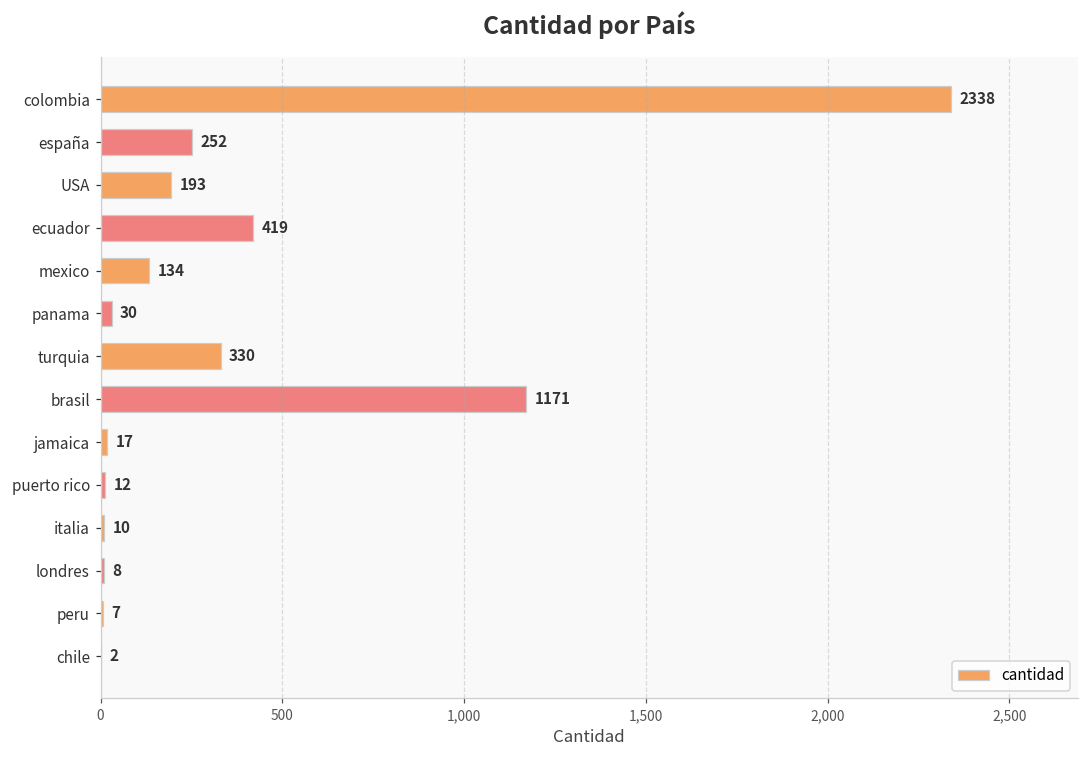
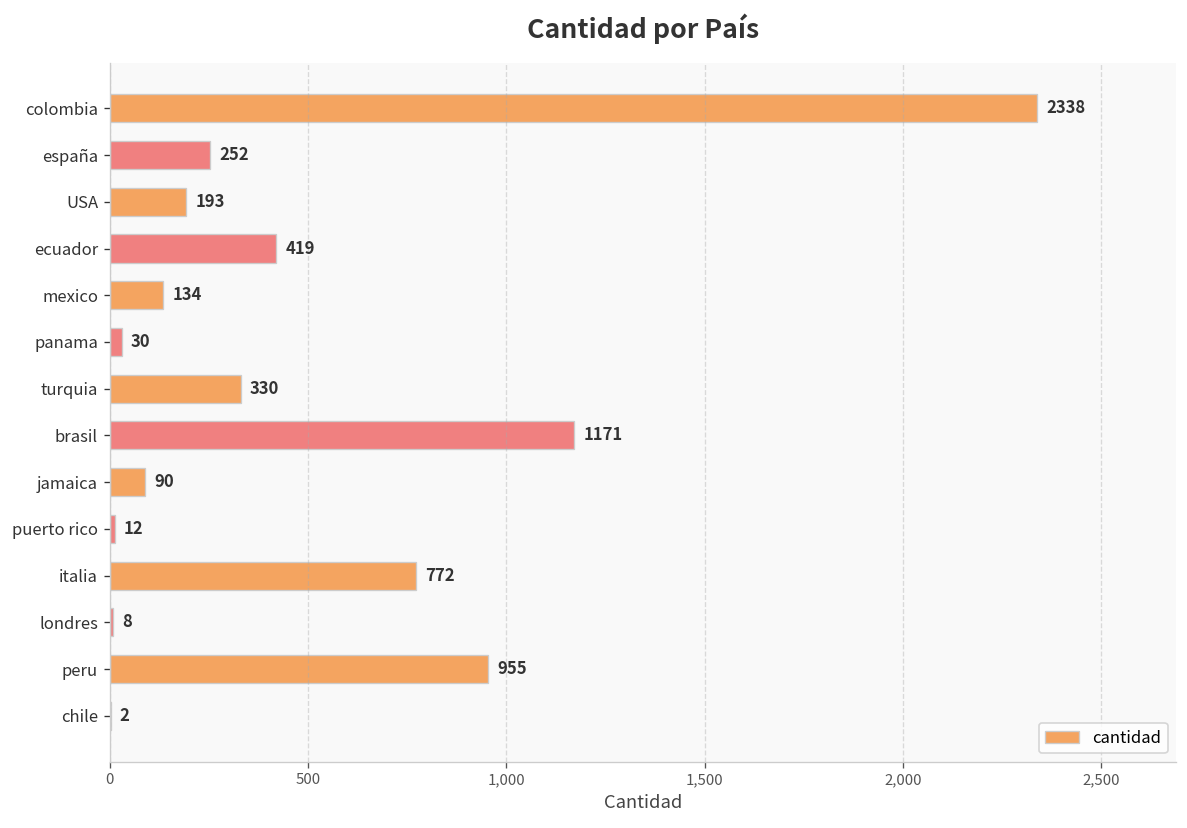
jamaica: 17 -> 90
italia: 10 -> 772
peru: 7 -> 955
